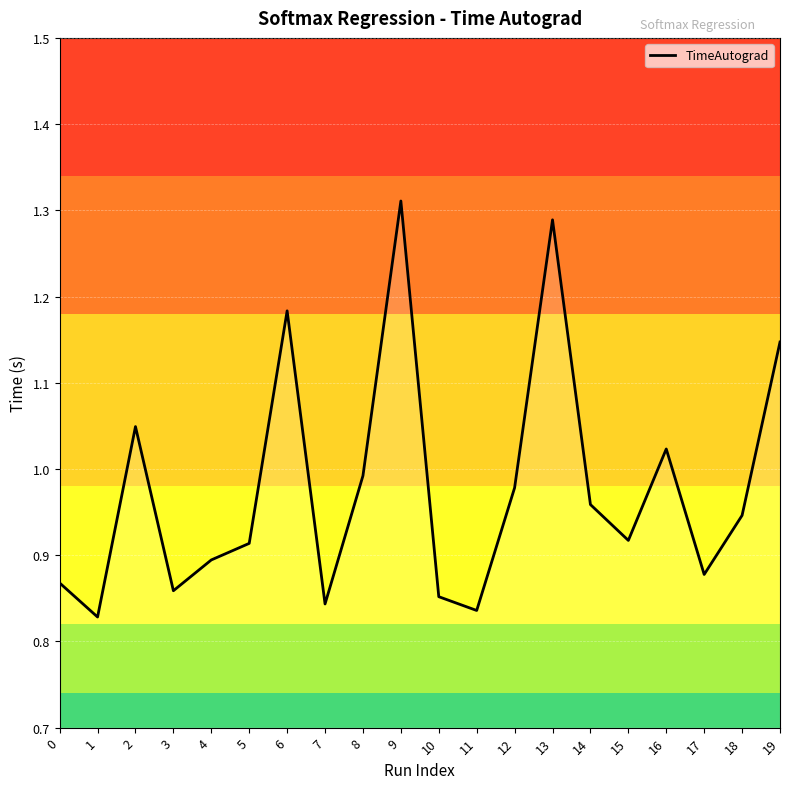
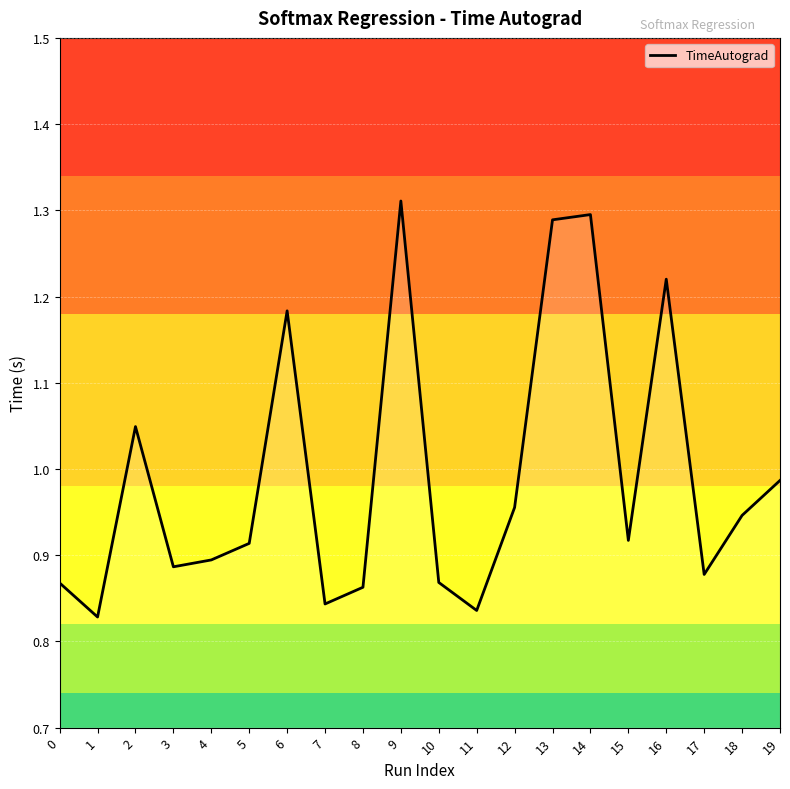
3: 0.86 -> 0.89
8: 0.99 -> 0.86
10: 0.85 -> 0.87
12: 0.98 -> 0.96
14: 0.96 -> 1.30
16: 1.02 -> 1.22
19: 1.15 -> 0.99
